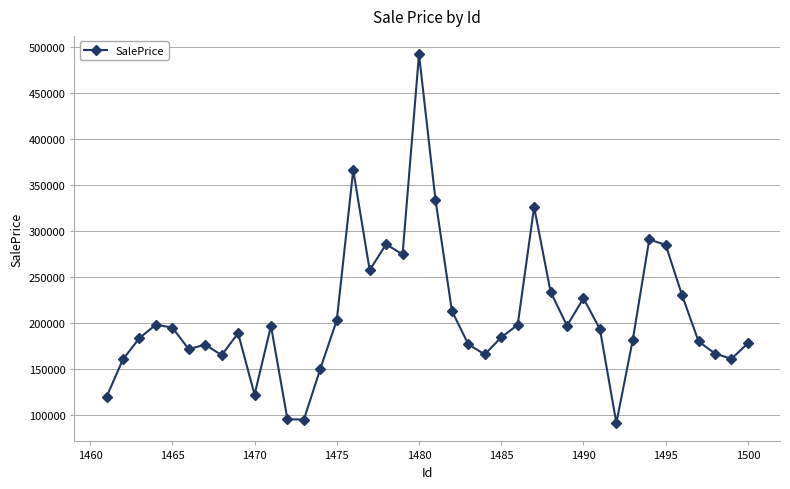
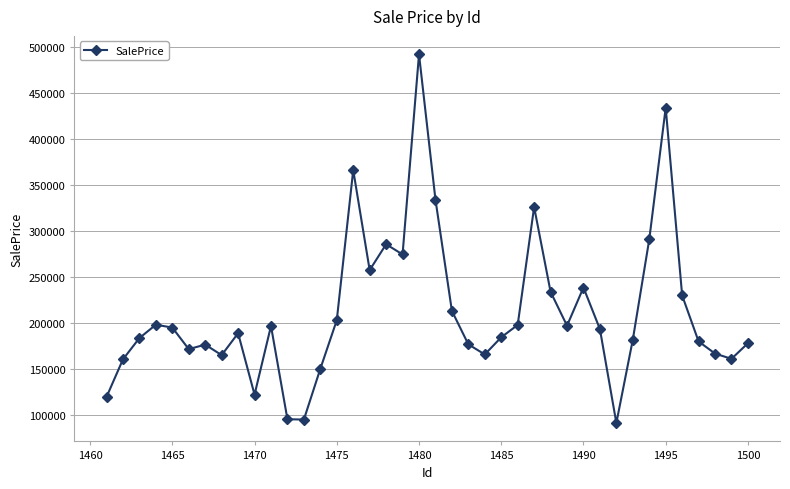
1490: 230000 -> 240000
1495: 290000 -> 430000
